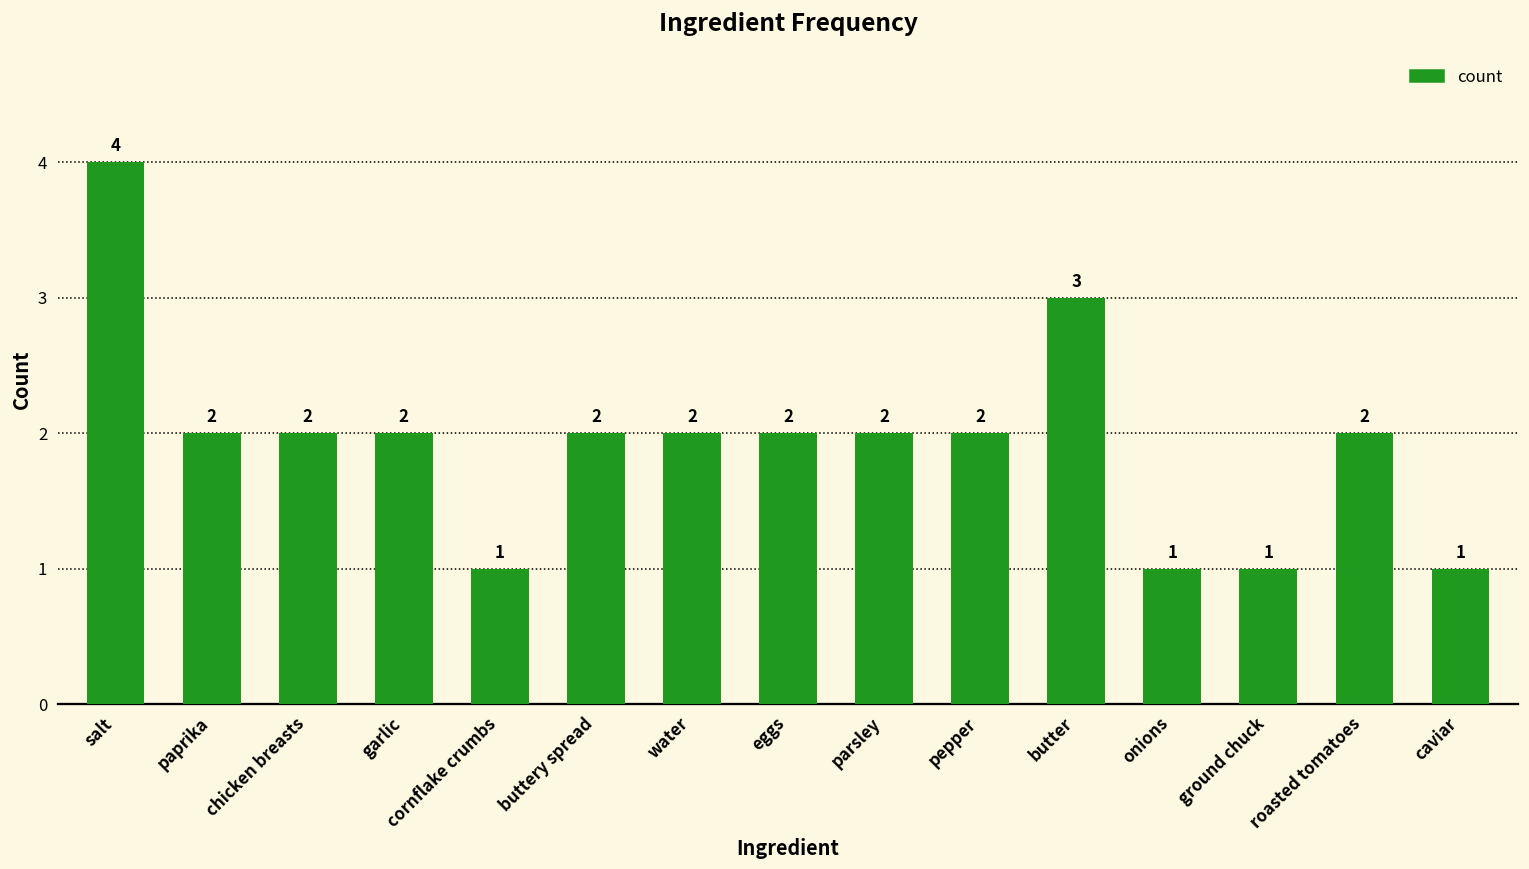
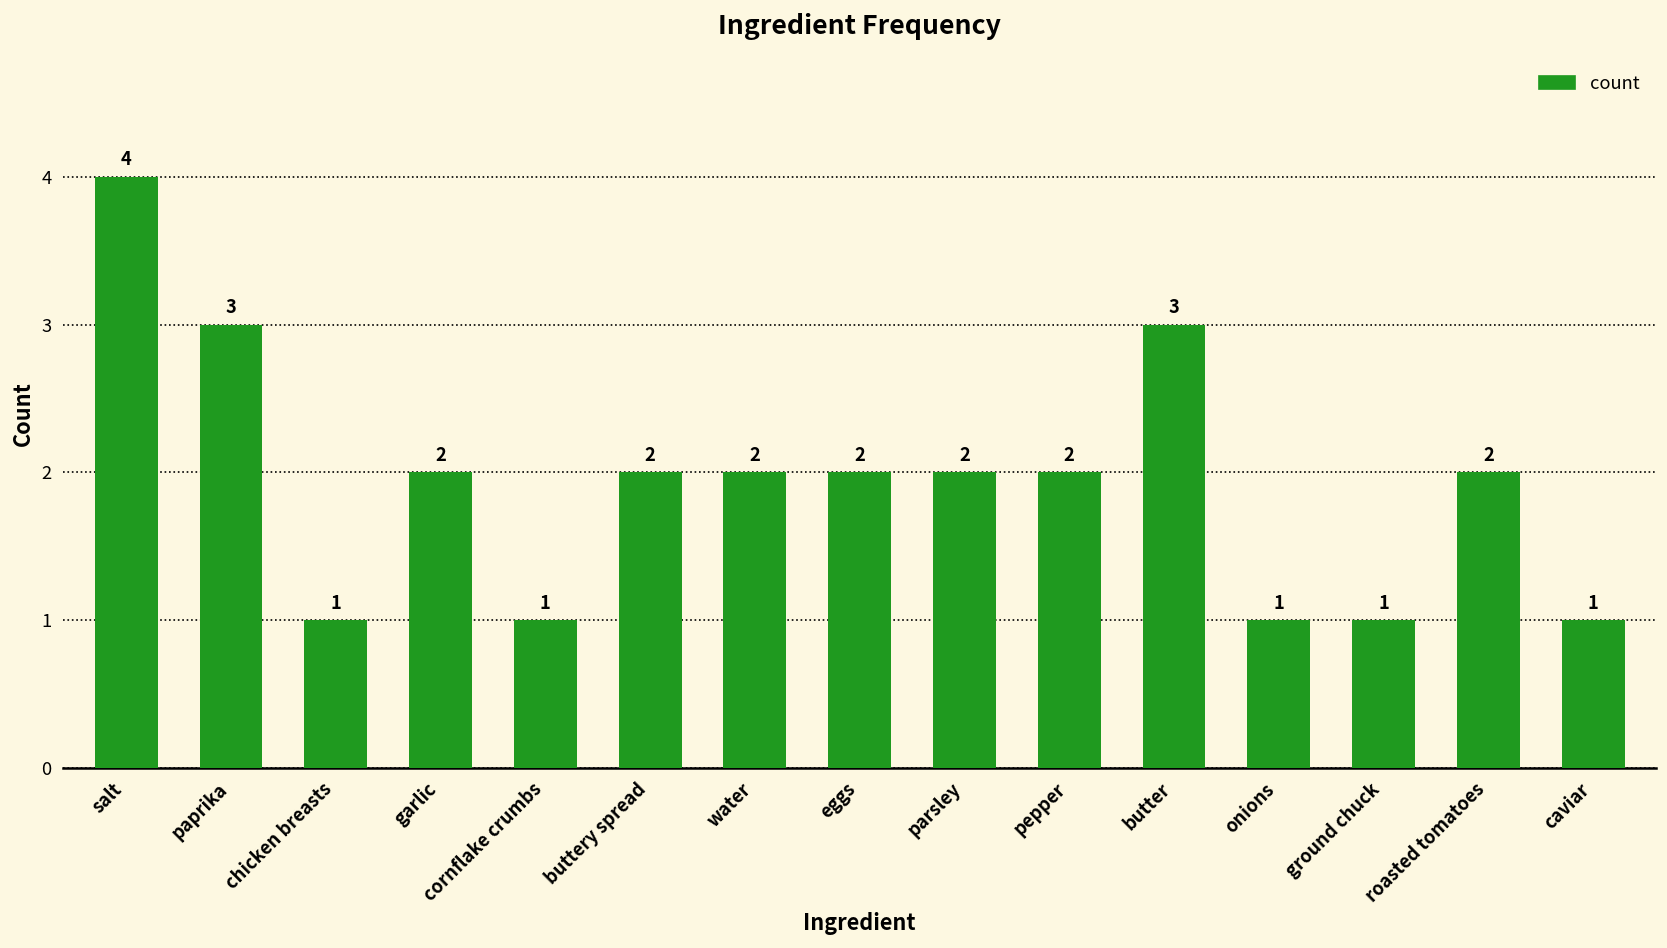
paprika: 2 -> 3
chicken breasts: 2 -> 1
